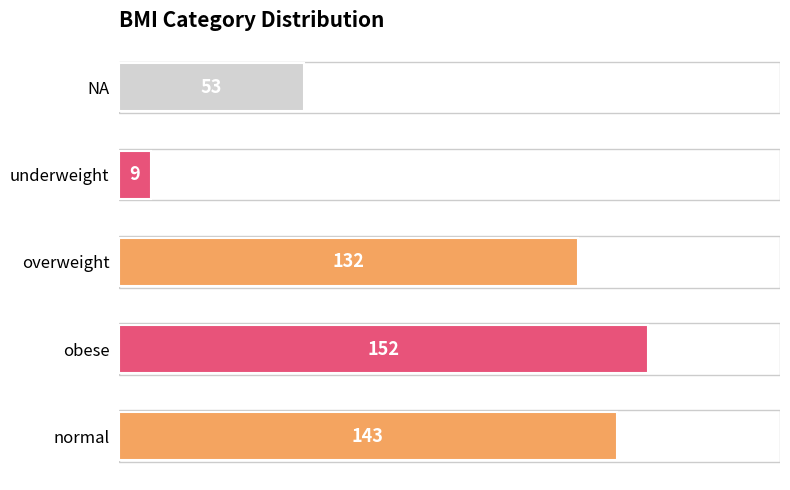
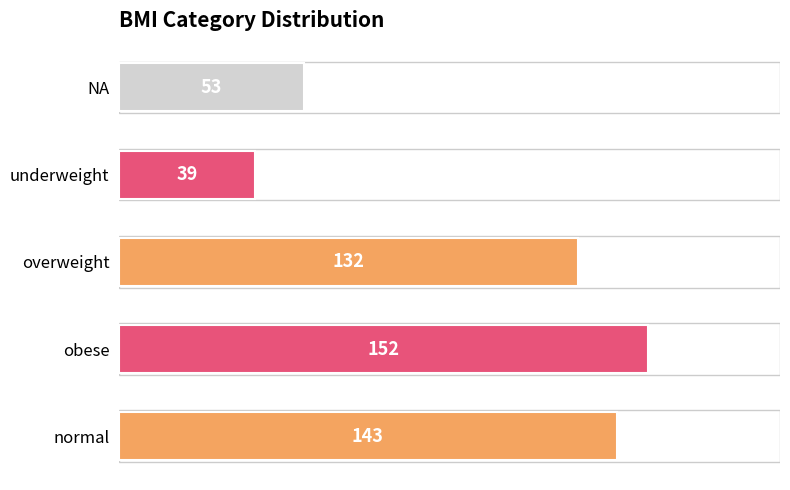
underweight: 9 -> 39
